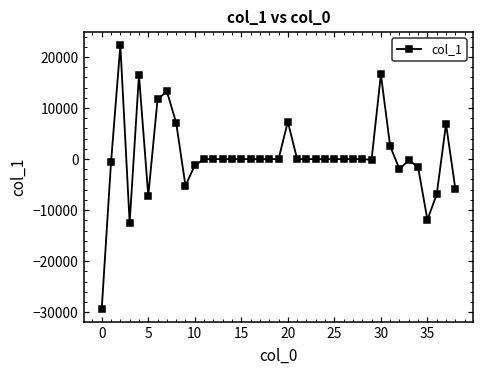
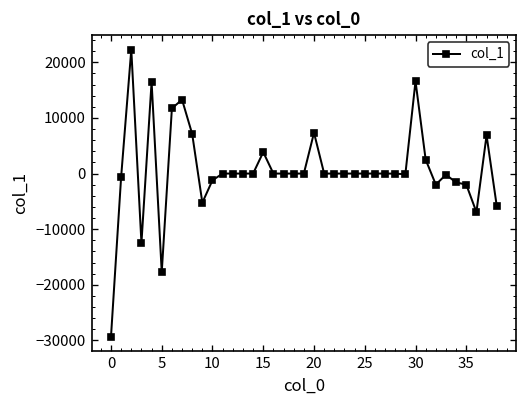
5: -7000 -> -18000
15: 0 -> 4000
35: -12000 -> -2000
